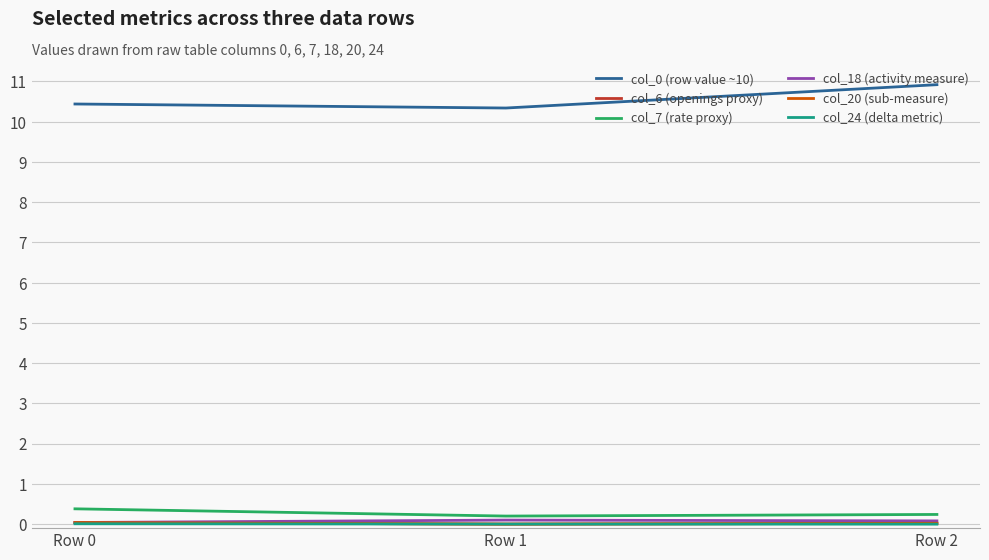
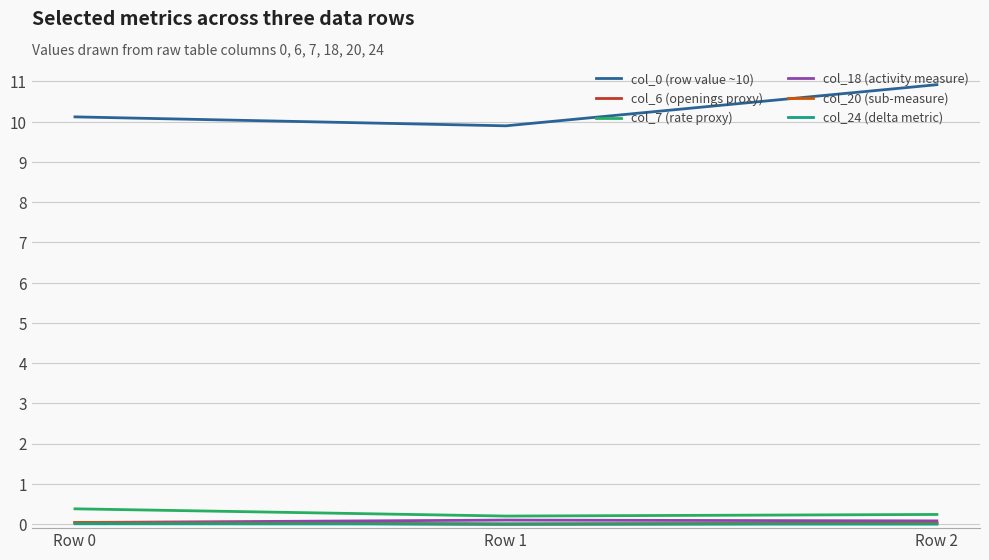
col_0 (row value ~10), Row 0: 10.4 -> 10.1
col_0 (row value ~10), Row 1: 10.3 -> 9.9
